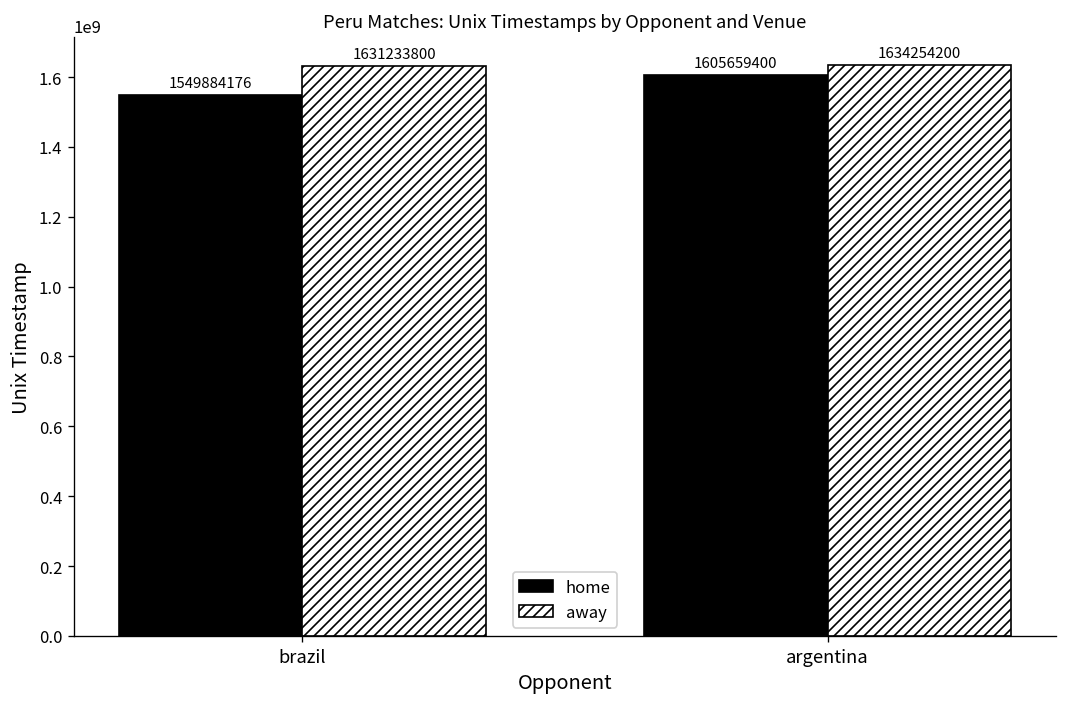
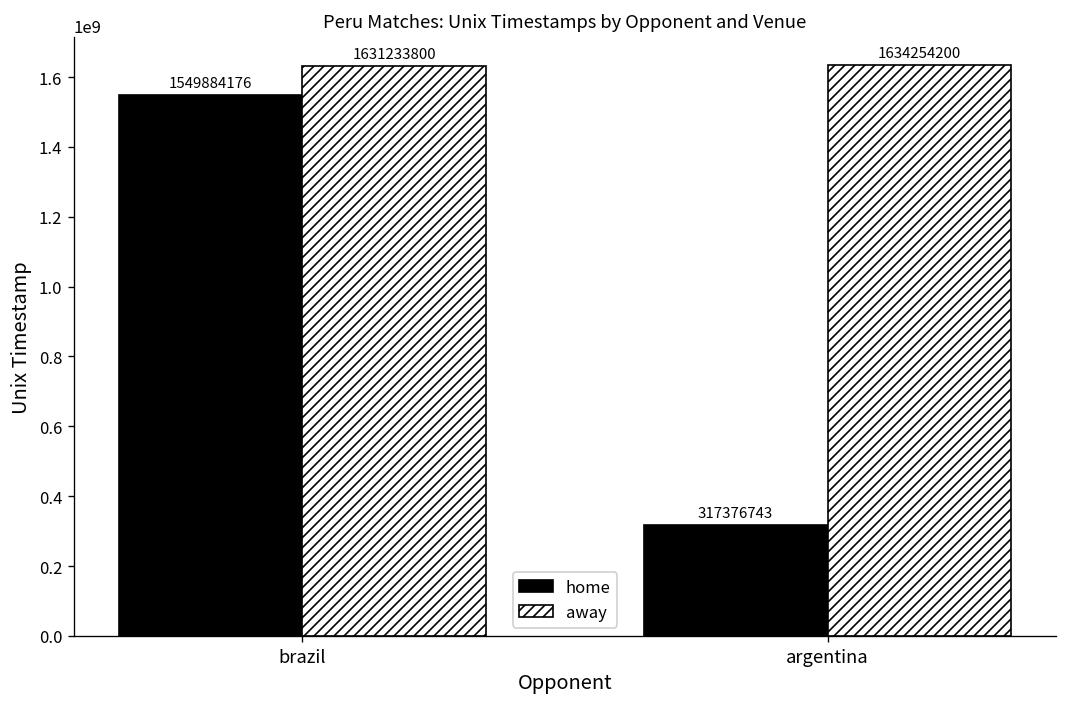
home, argentina: 1605659400 -> 317376743
